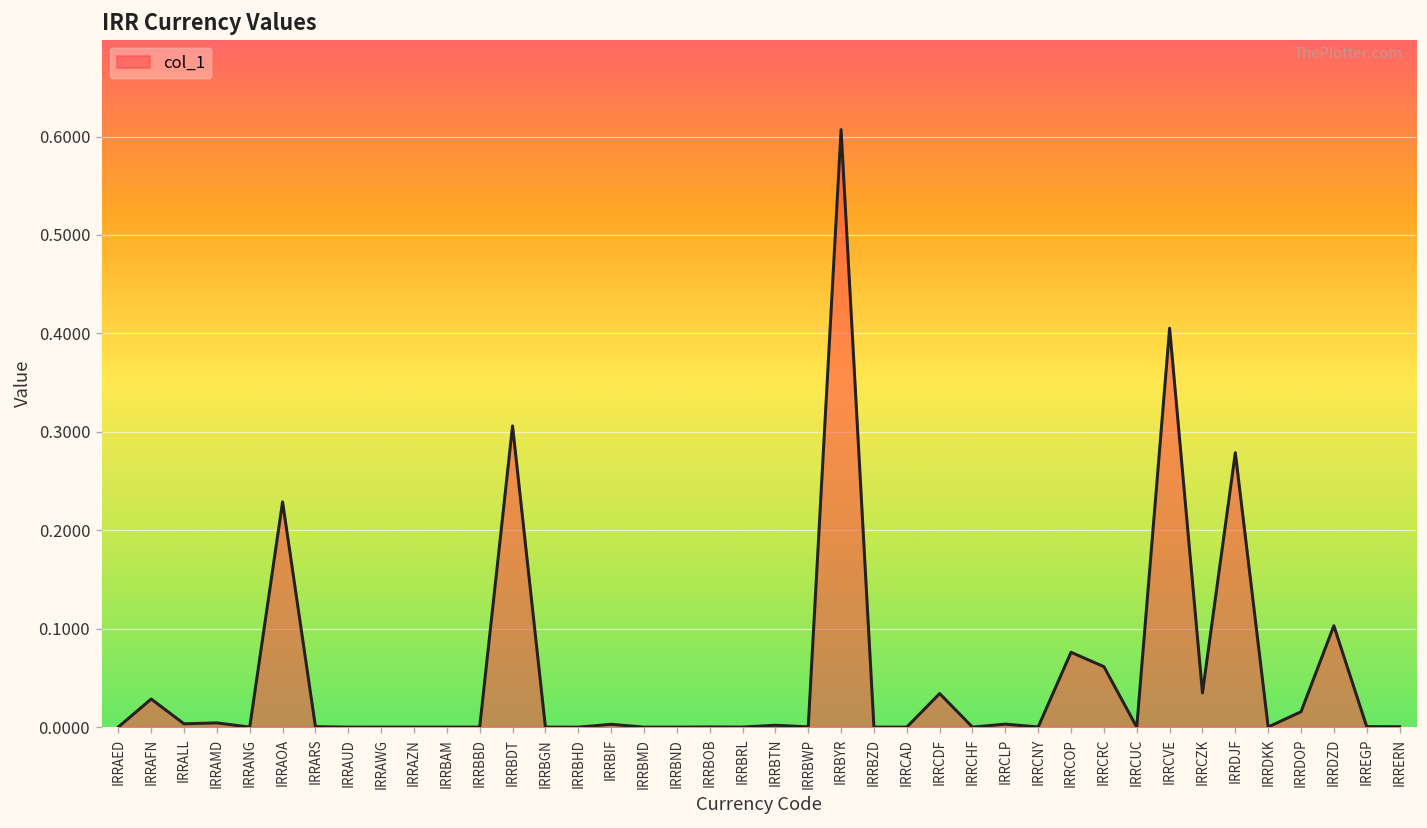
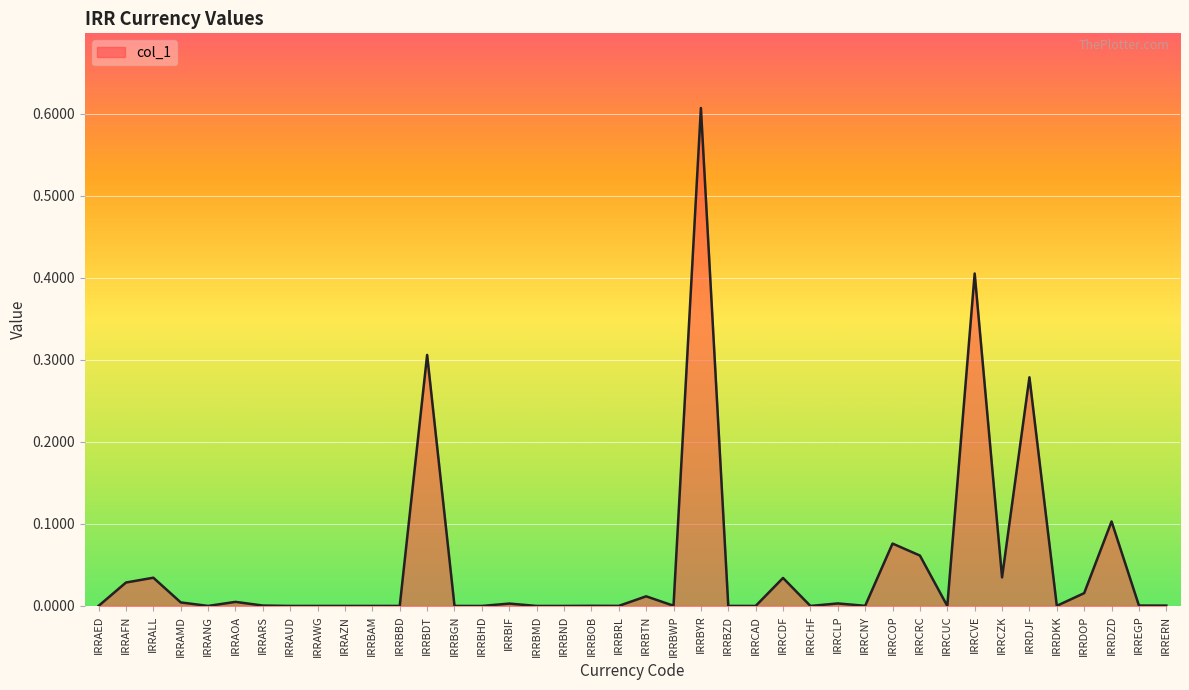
IRRALL: 0.00 -> 0.03
IRRAOA: 0.23 -> 0.01
IRRBTN: 0.00 -> 0.01
